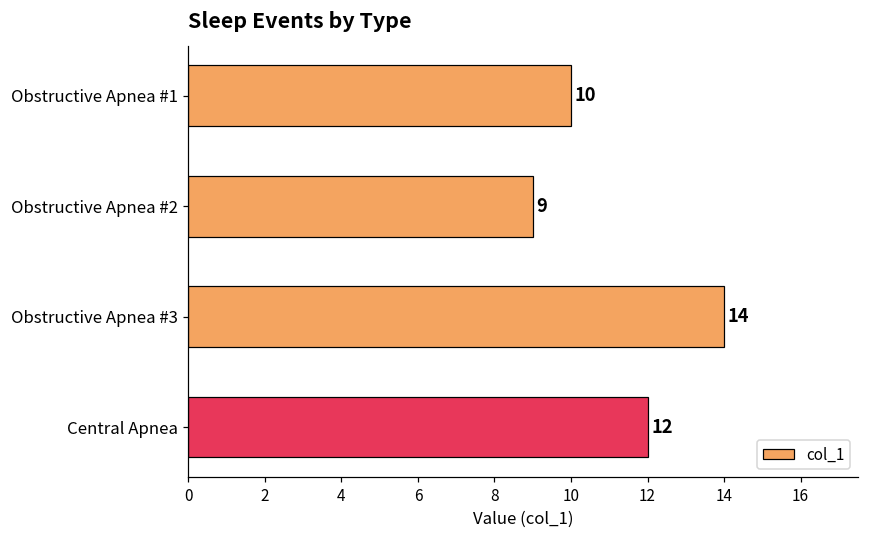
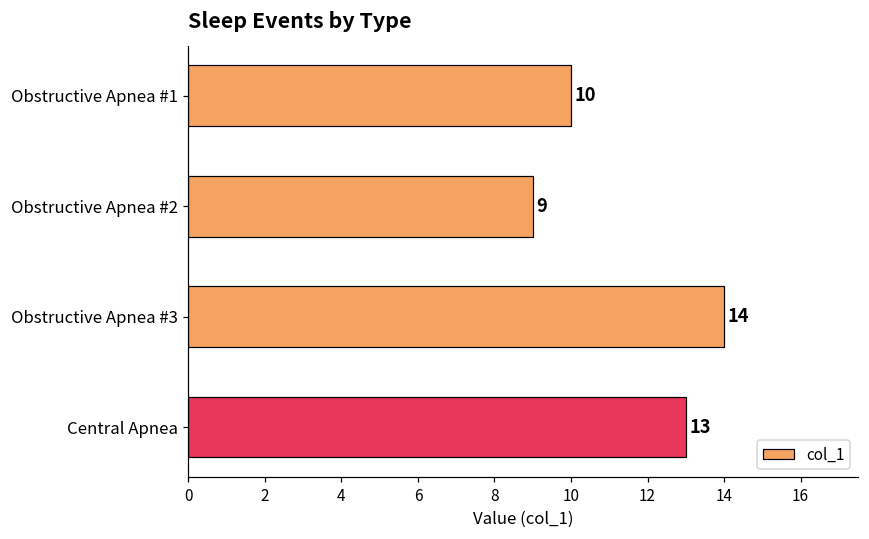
Central Apnea: 12 -> 13
